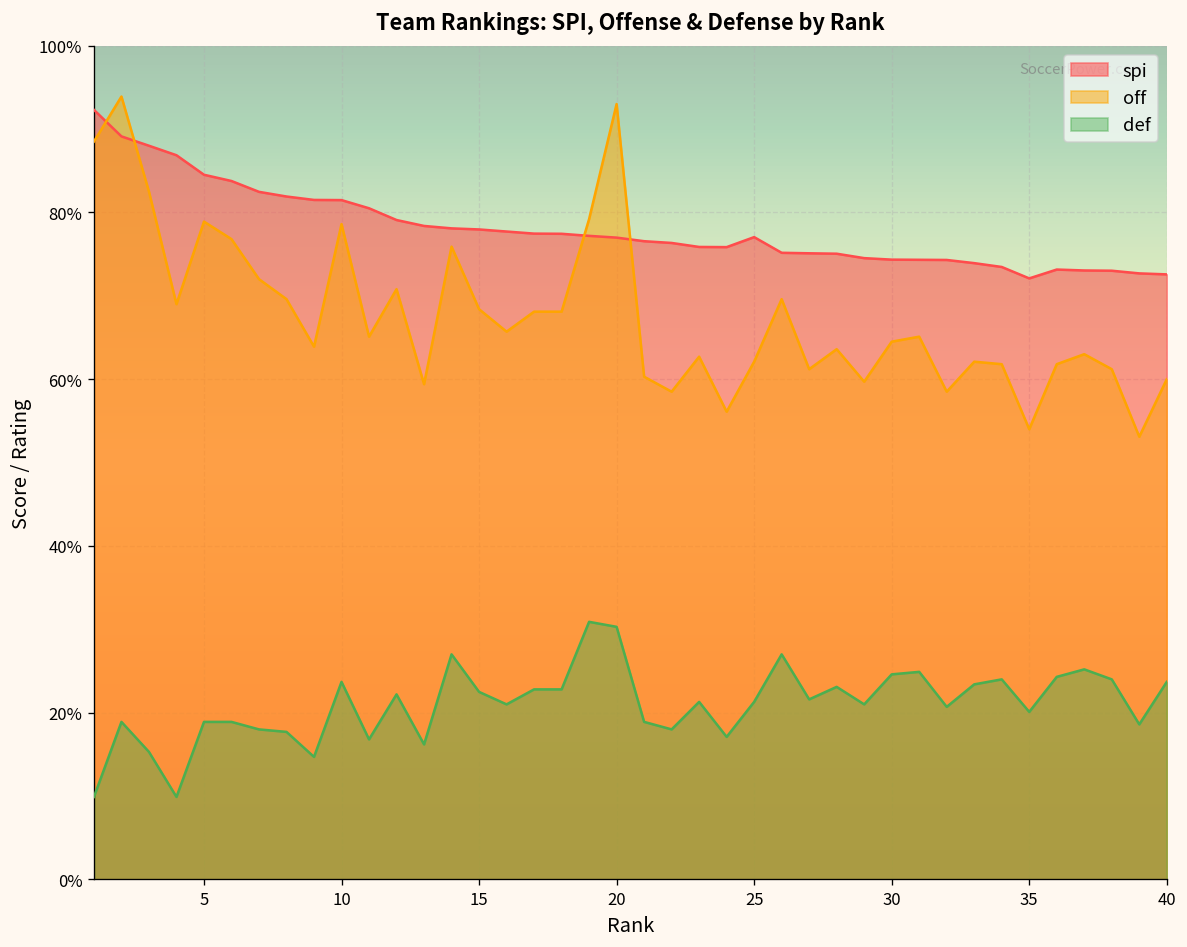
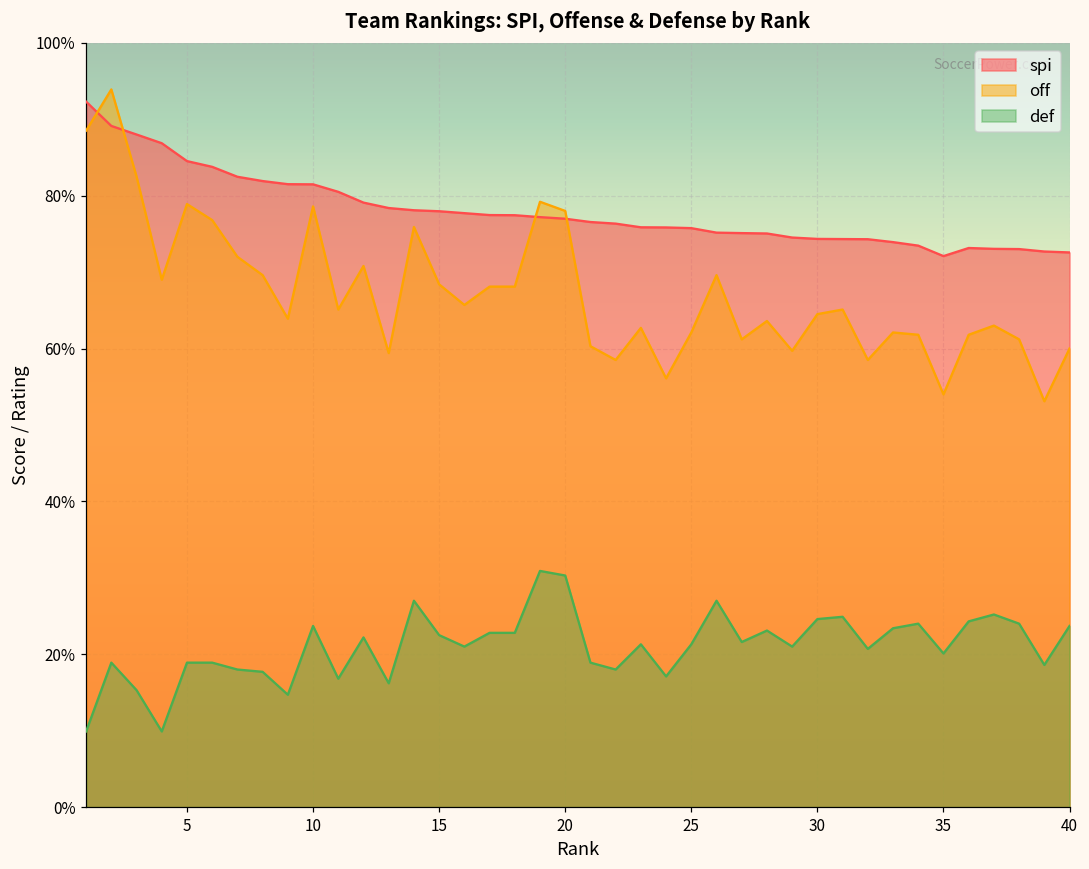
off, 20: 93% -> 78%
spi, 25: 77% -> 76%
